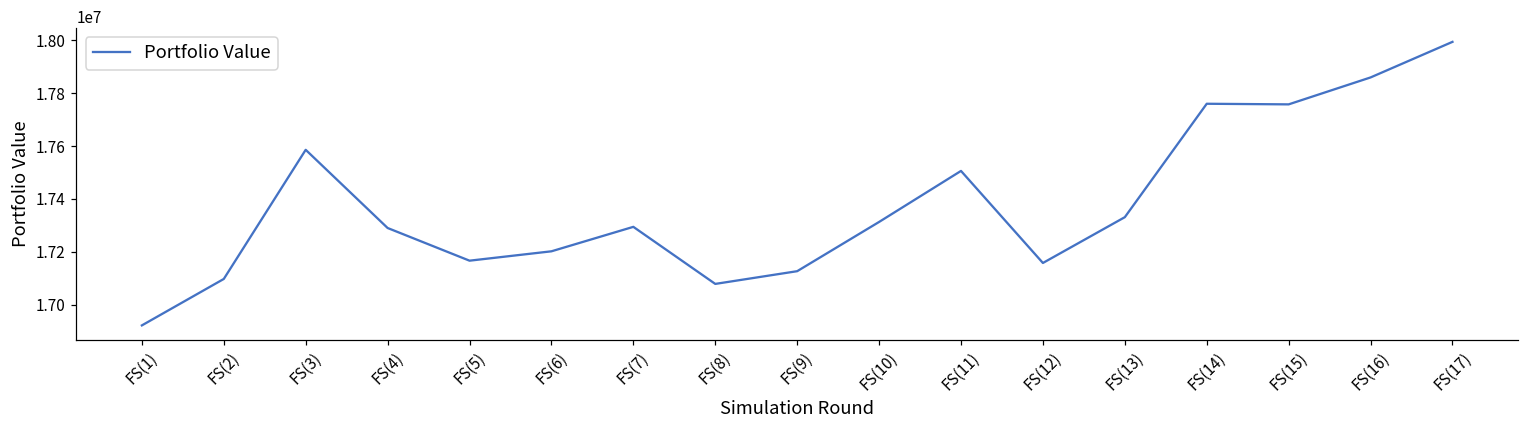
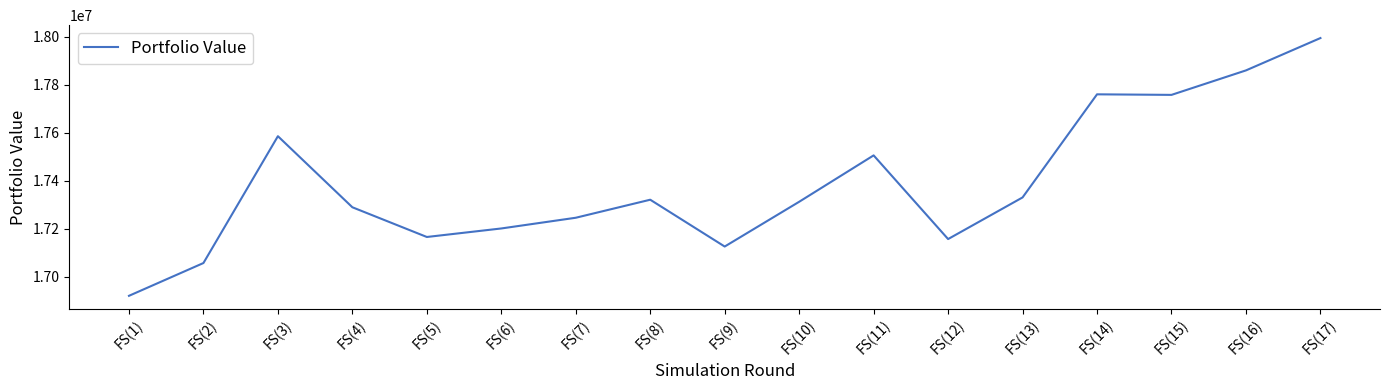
FS(2): 17100000 -> 17060000
FS(7): 17290000 -> 17250000
FS(8): 17080000 -> 17320000
